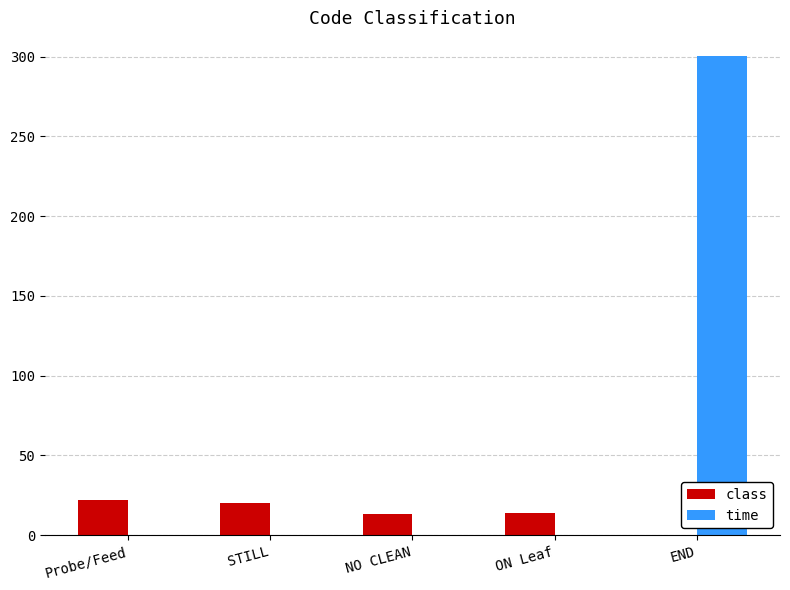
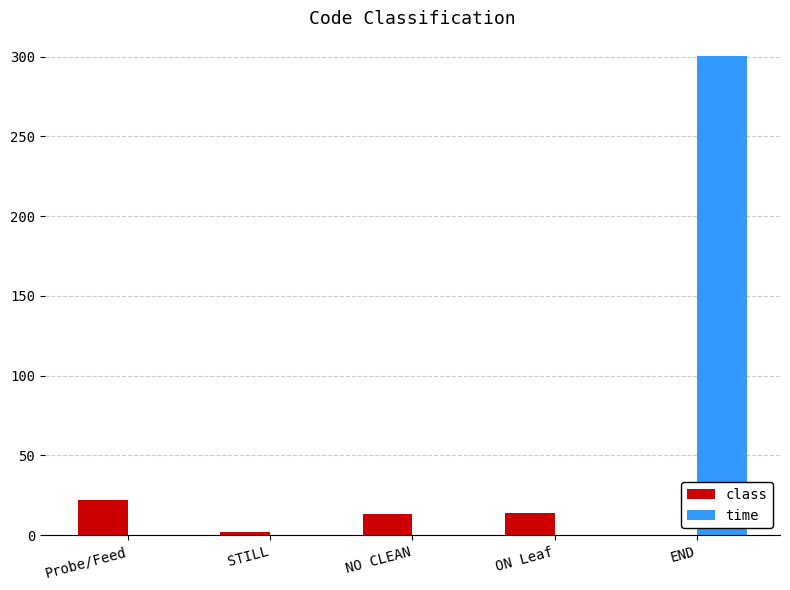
class, STILL: 20 -> 2
